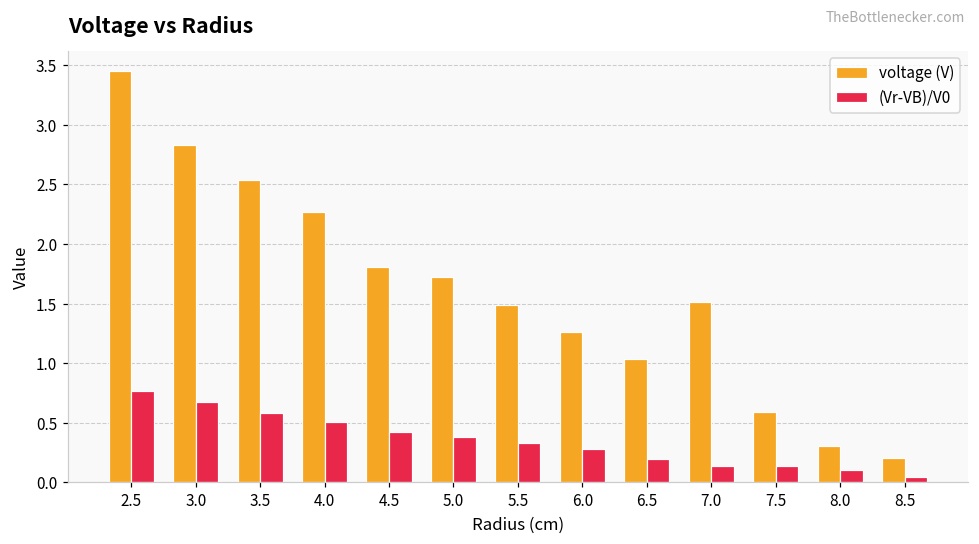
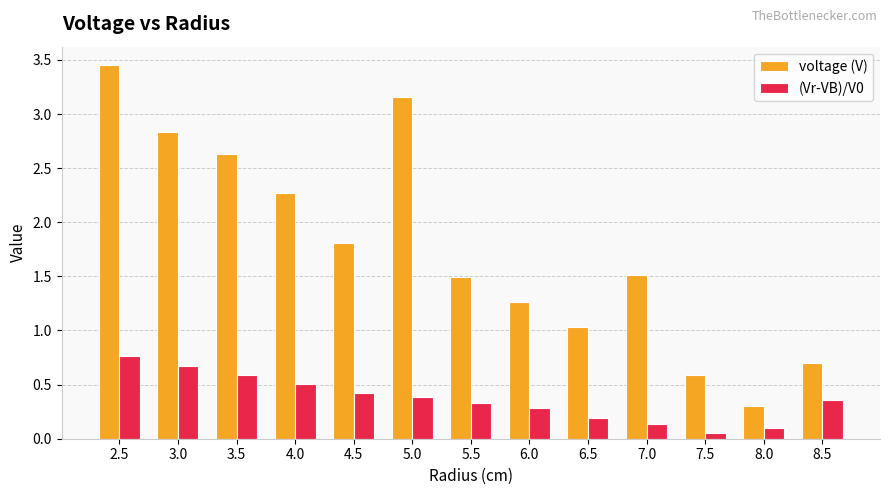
voltage (V), 3.5: 2.54 -> 2.63
voltage (V), 5.0: 1.72 -> 3.16
(Vr-VB)/V0, 7.5: 0.13 -> 0.06
voltage (V), 8.5: 0.2 -> 0.7
(Vr-VB)/V0, 8.5: 0.04 -> 0.36
